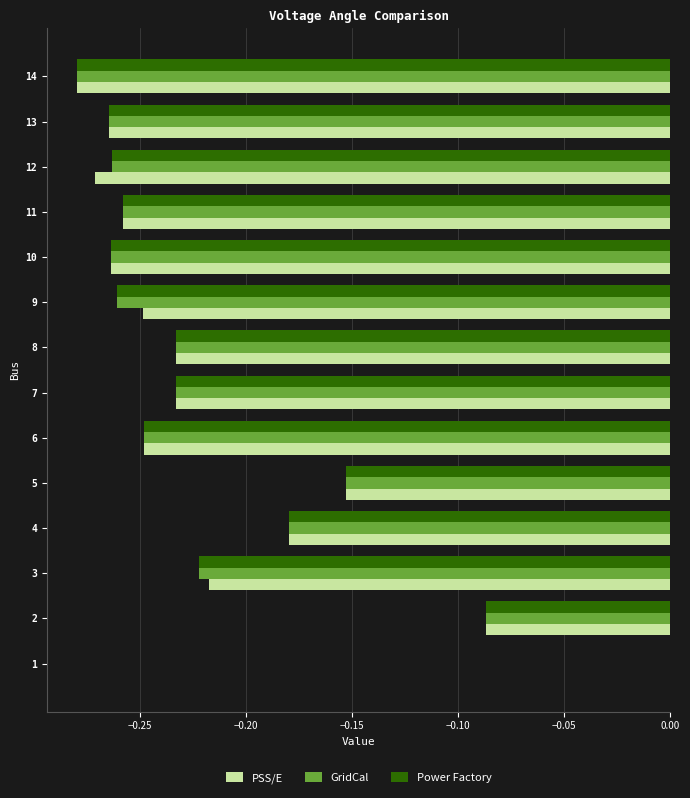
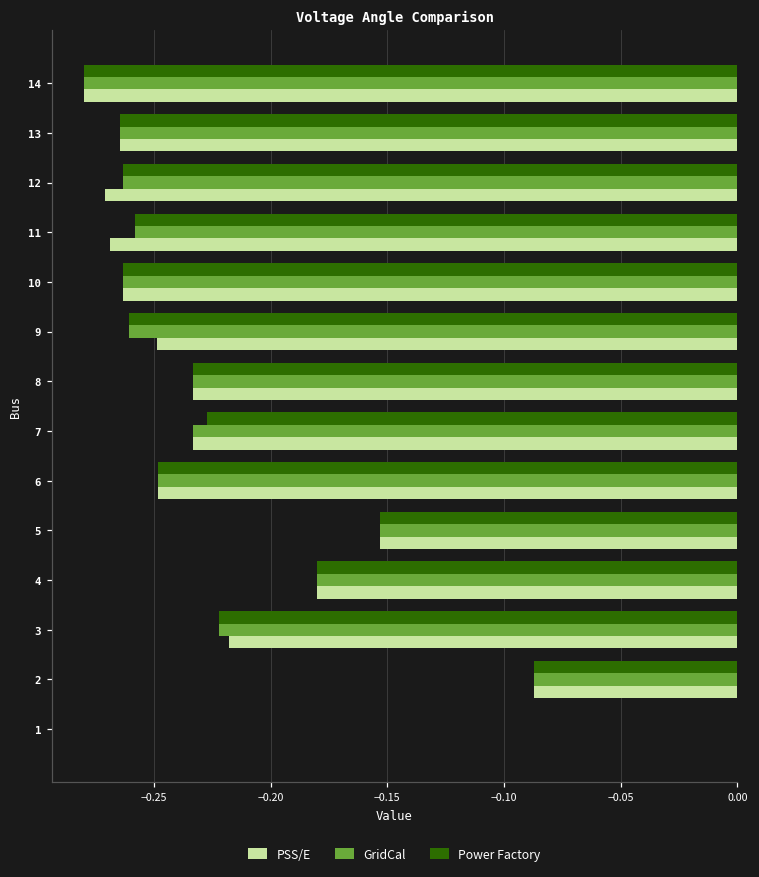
PSS/E, 11: -0.258 -> -0.269
Power Factory, 7: -0.233 -> -0.227
